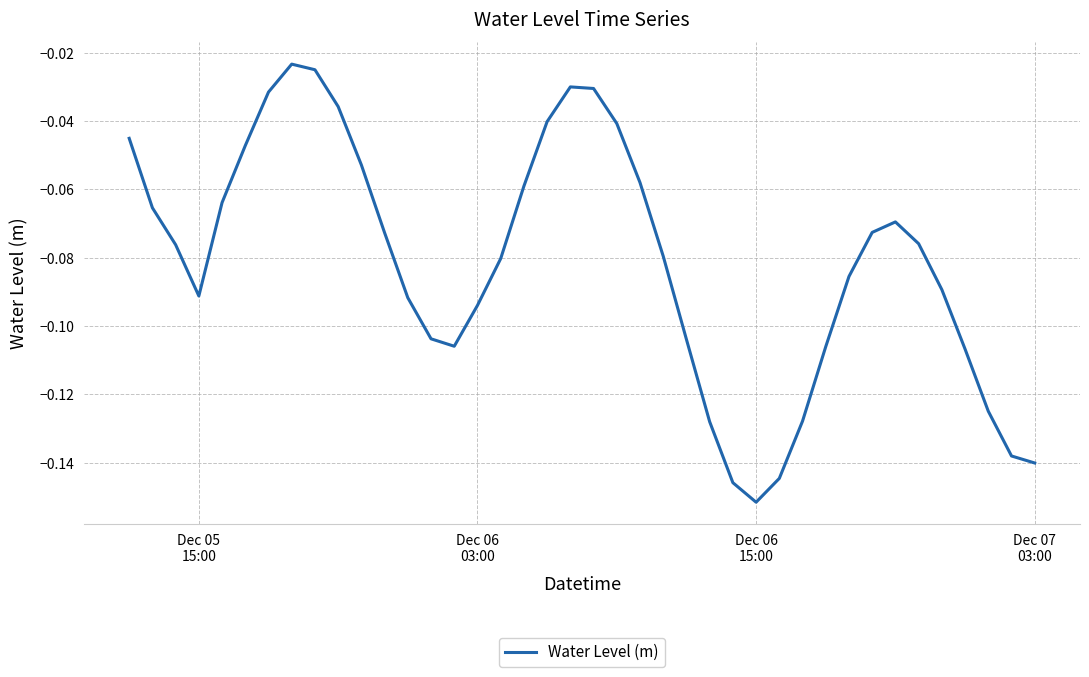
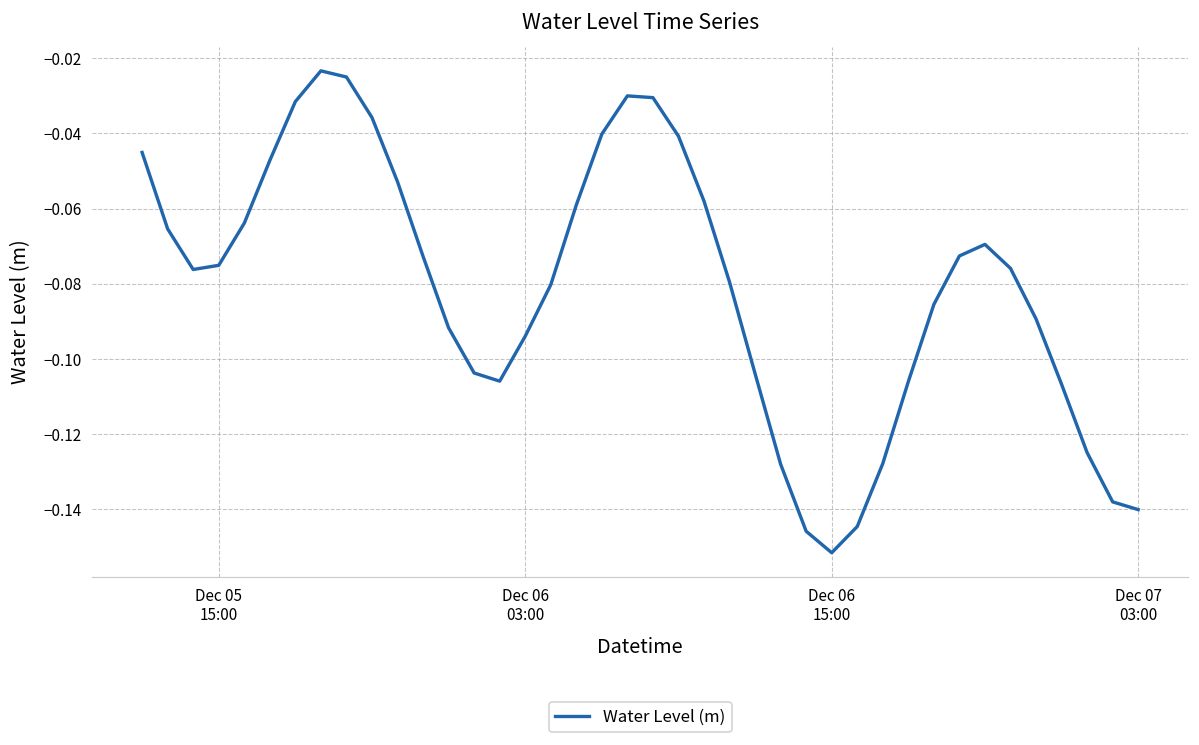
Dec 05 15:00: -0.091 -> -0.075
